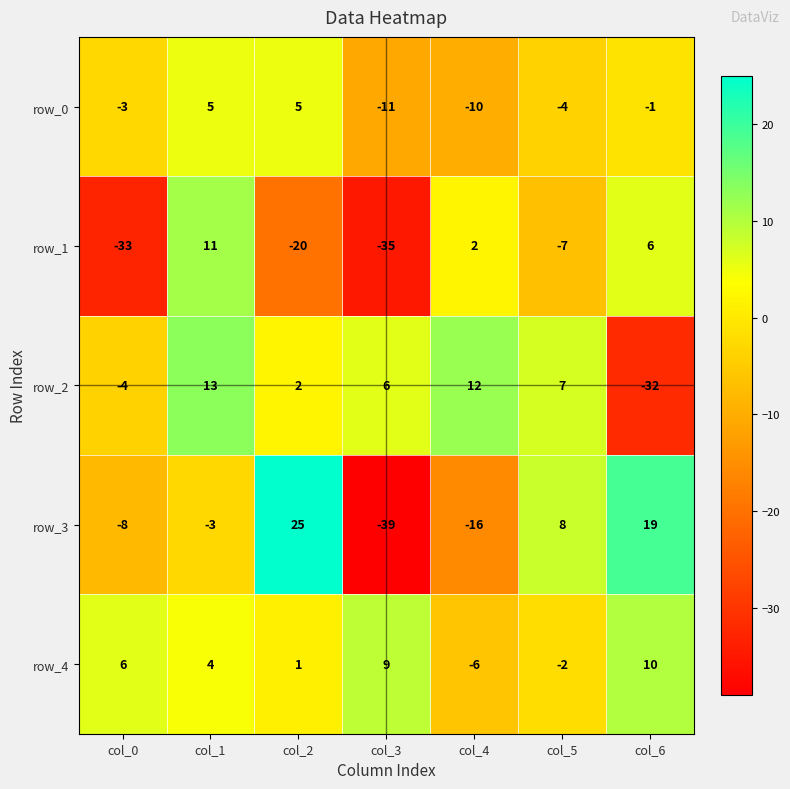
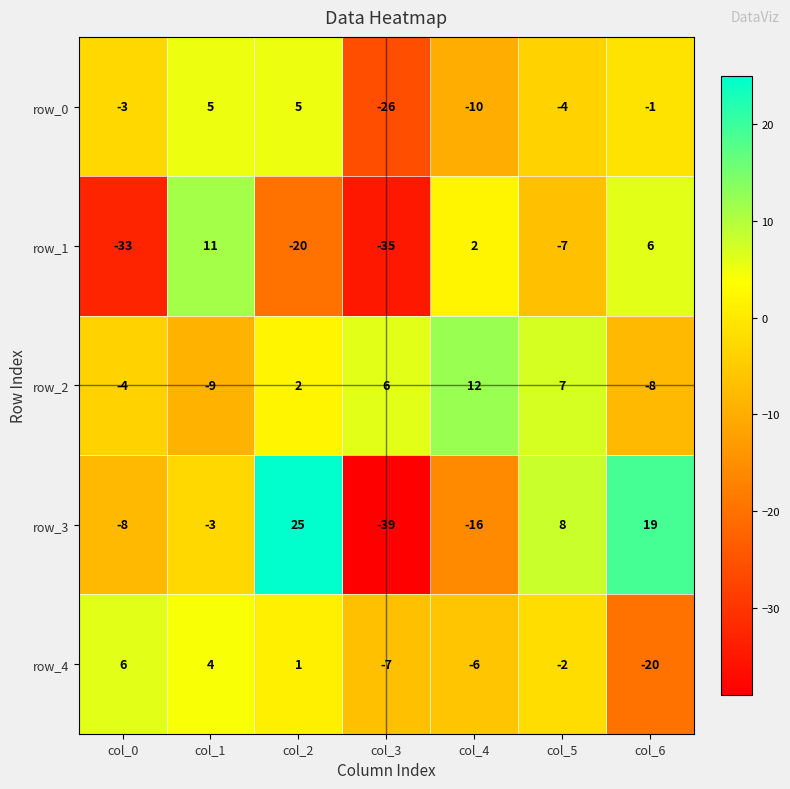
row_0, col_3: -11 -> -26
row_2, col_1: 13 -> -9
row_2, col_6: -32 -> -8
row_4, col_3: 9 -> -7
row_4, col_6: 10 -> -20
